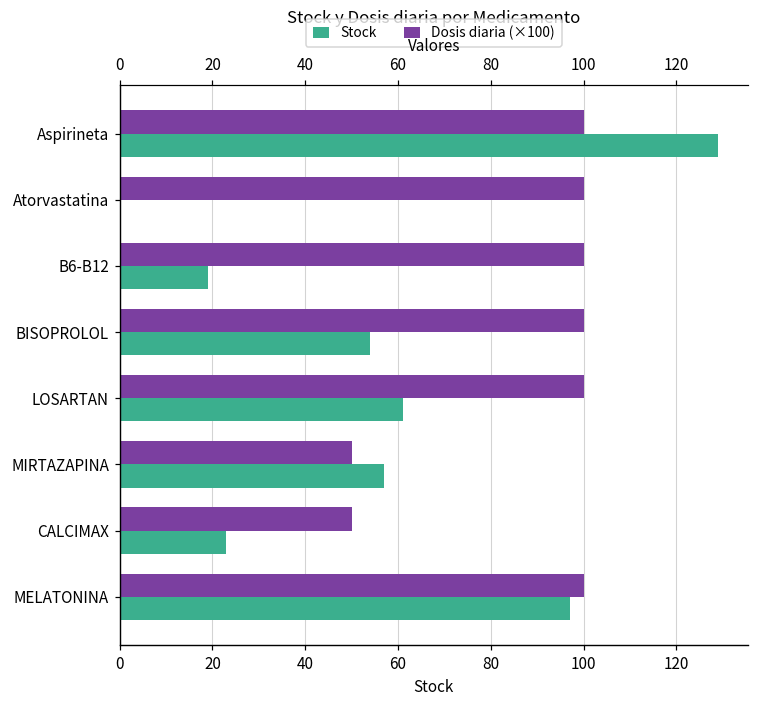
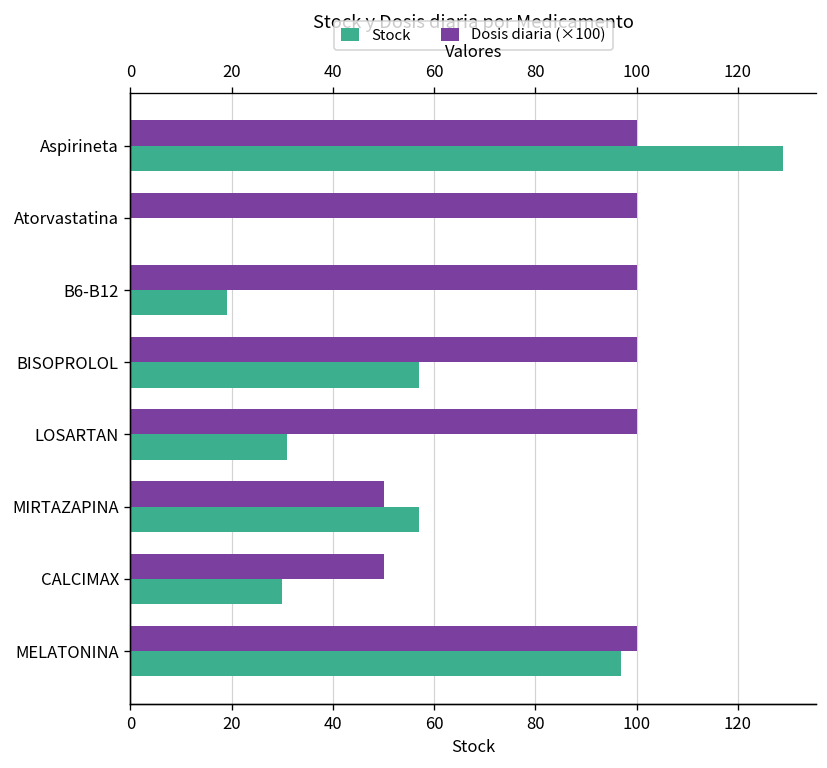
Stock, BISOPROLOL: 54 -> 57
Stock, LOSARTAN: 61 -> 31
Stock, CALCIMAX: 23 -> 30
